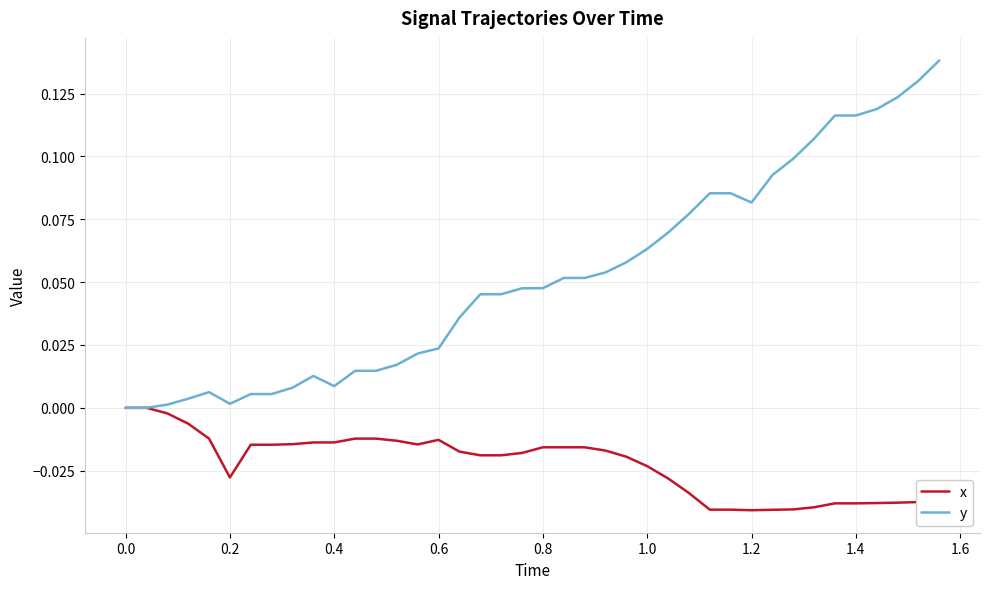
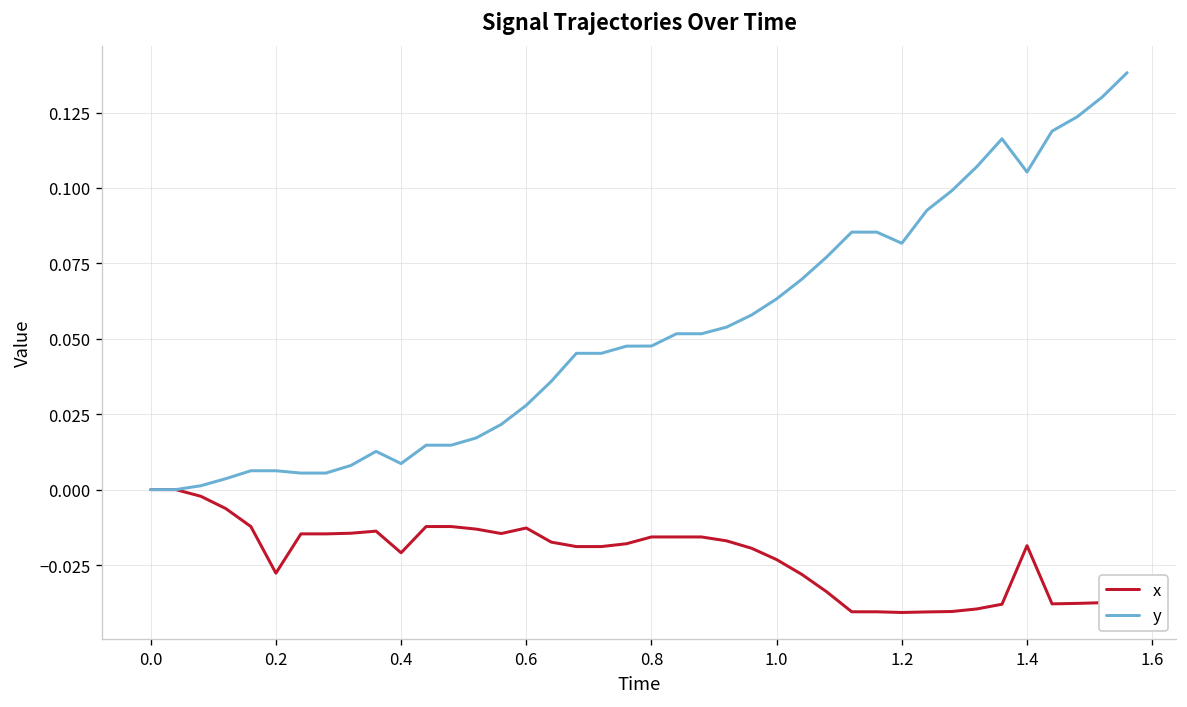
y, 0.2: 0.002 -> 0.006
x, 0.4: -0.014 -> -0.021
y, 0.6: 0.024 -> 0.028
x, 1.4: -0.038 -> -0.019
y, 1.4: 0.116 -> 0.105
